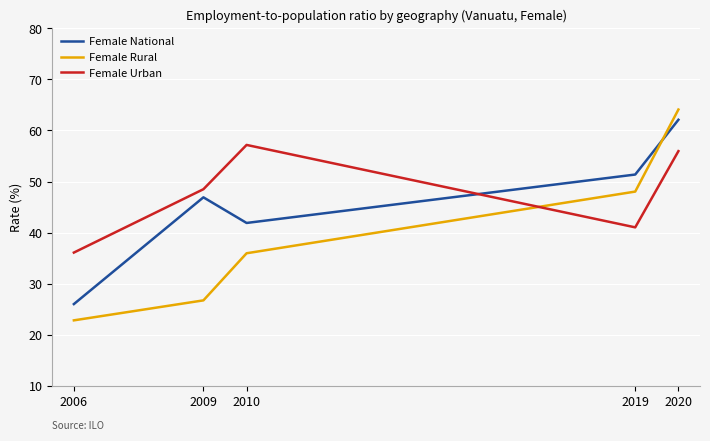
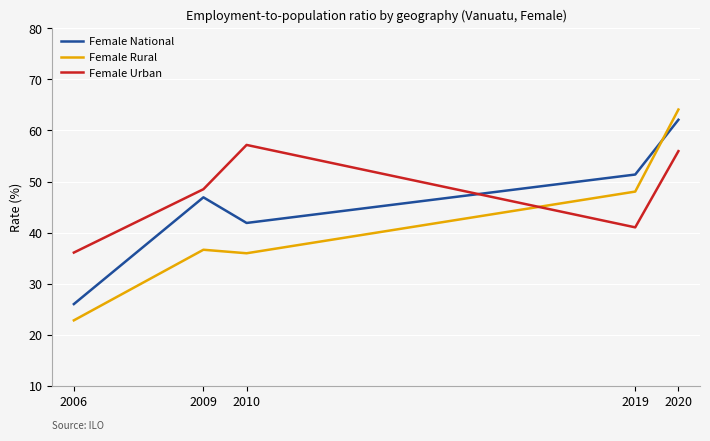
Female Rural, 2009: 27 -> 37
